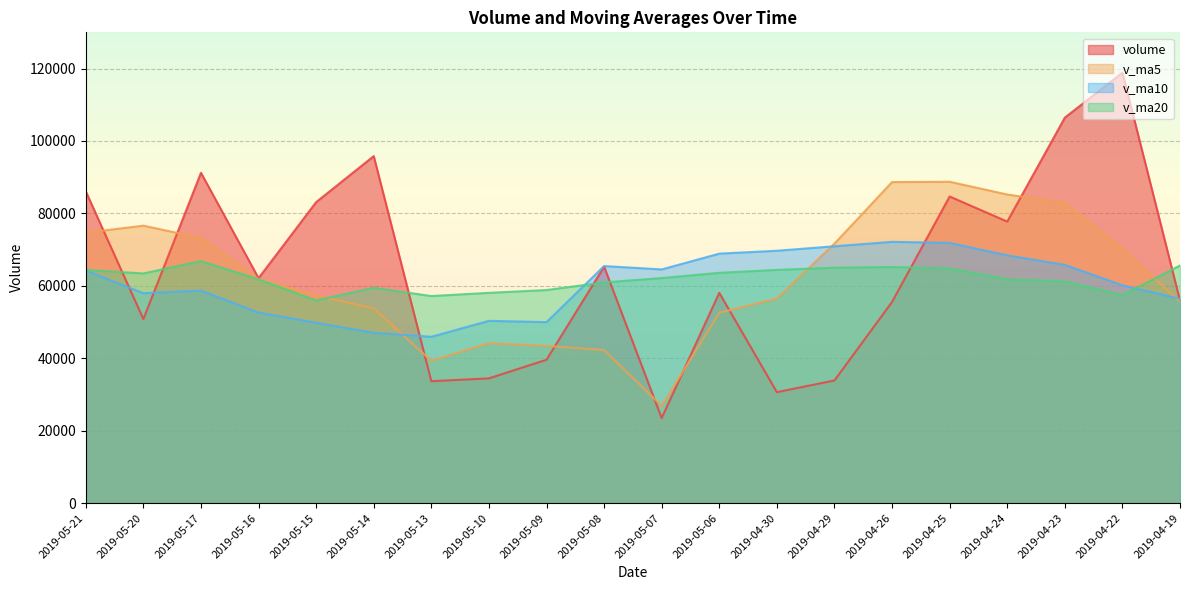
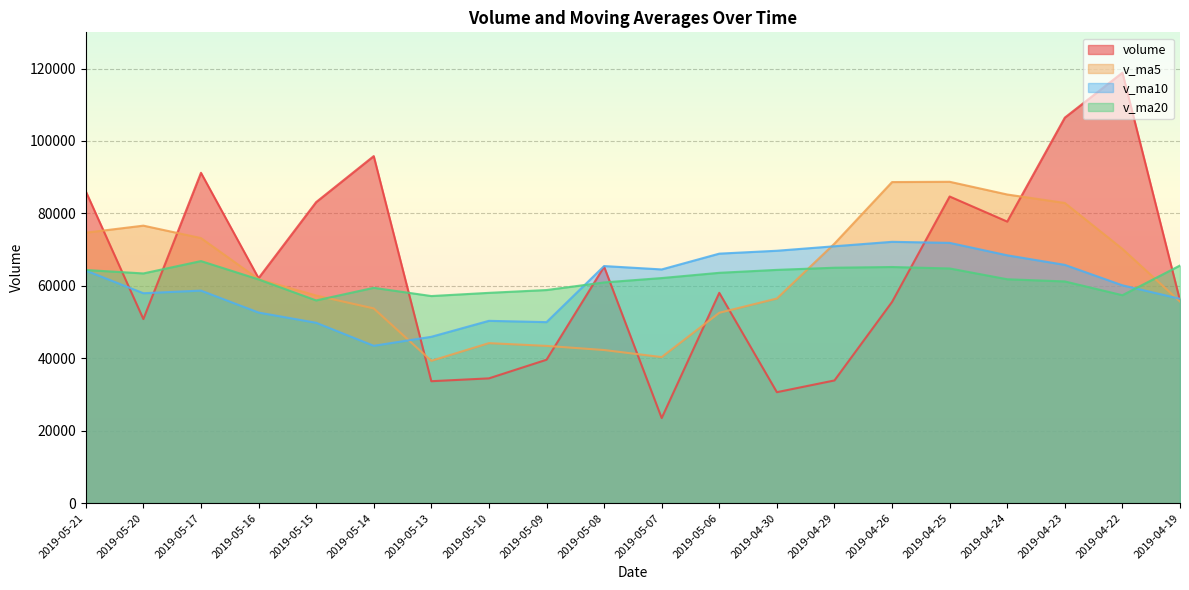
v_ma10, 2019-05-14: 47000 -> 43000
v_ma5, 2019-05-07: 27000 -> 40000
